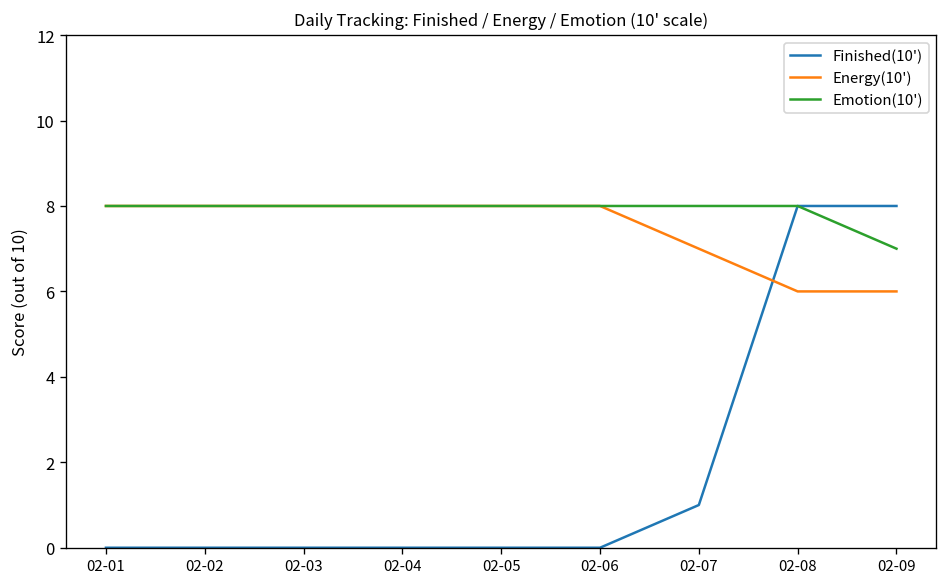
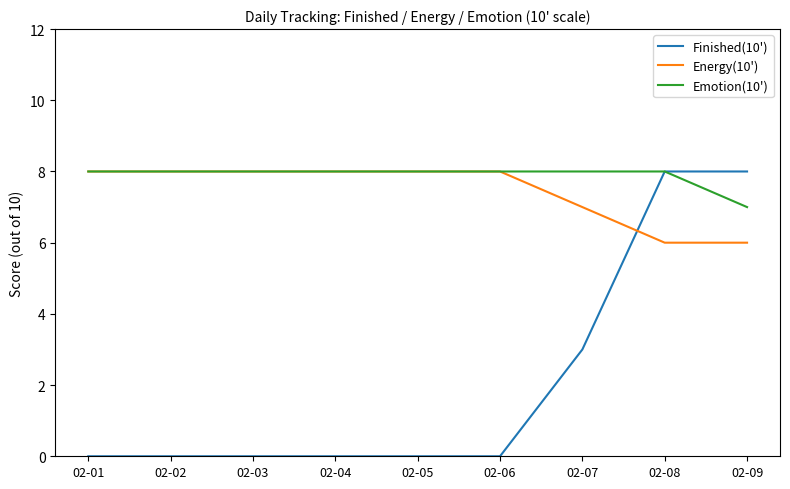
Finished(10'), 02-07: 1 -> 3
